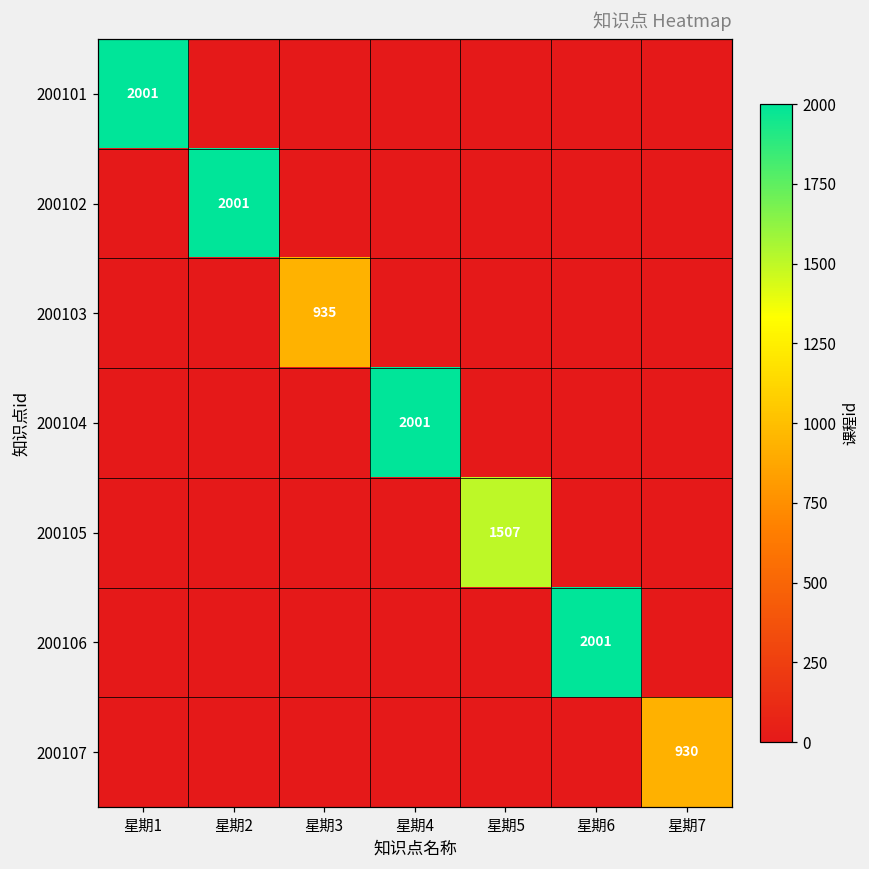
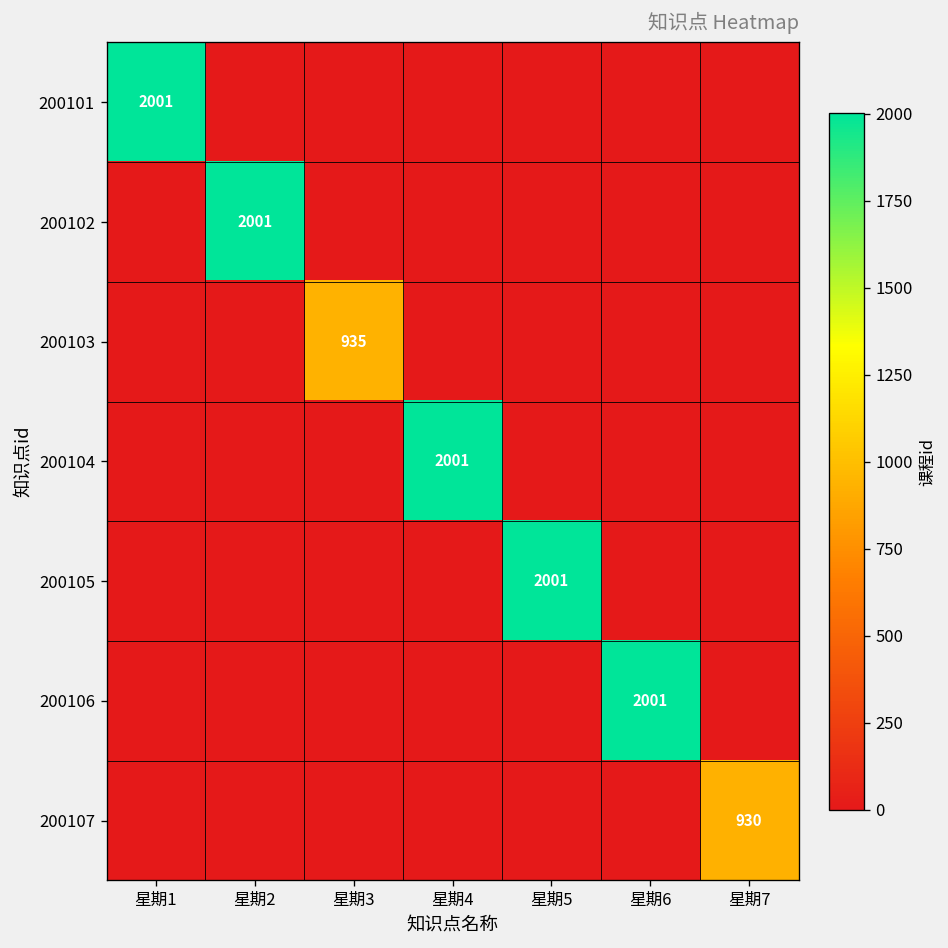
200105, 星期5: 1507 -> 2001
